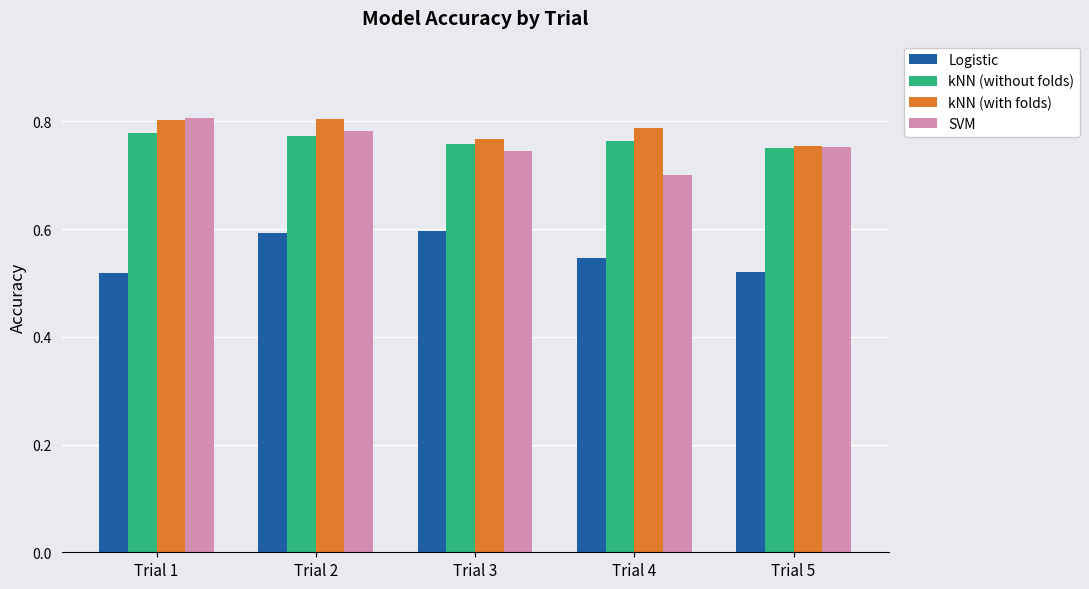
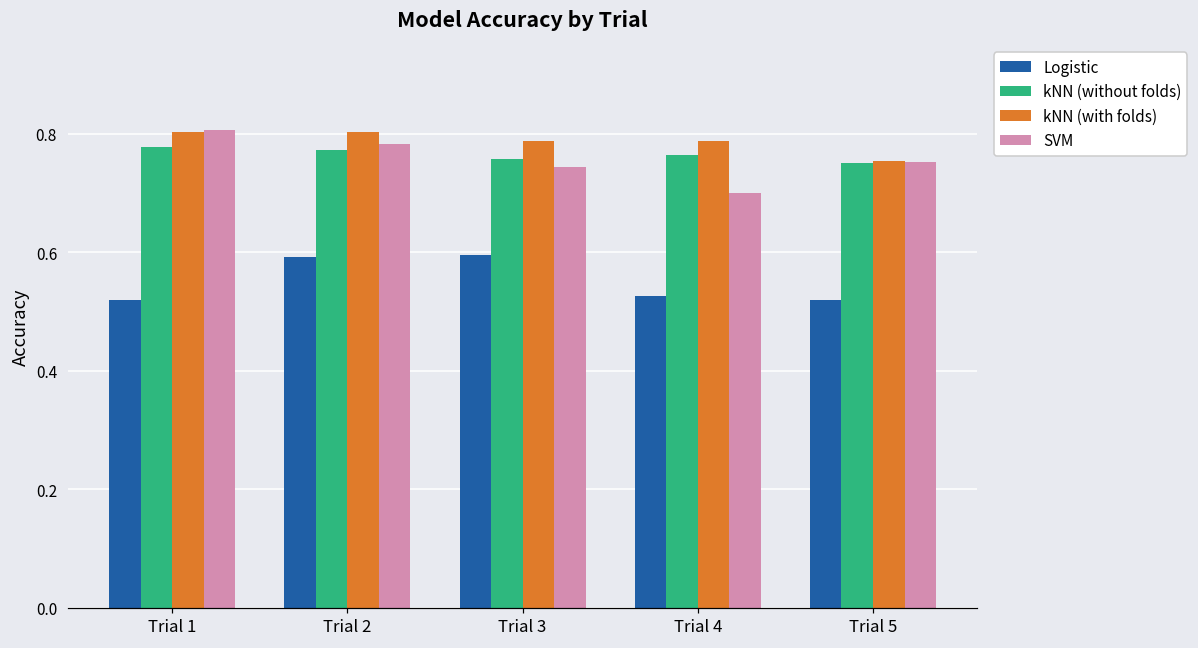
kNN (with folds), Trial 3: 0.77 -> 0.79
Logistic, Trial 4: 0.55 -> 0.53
